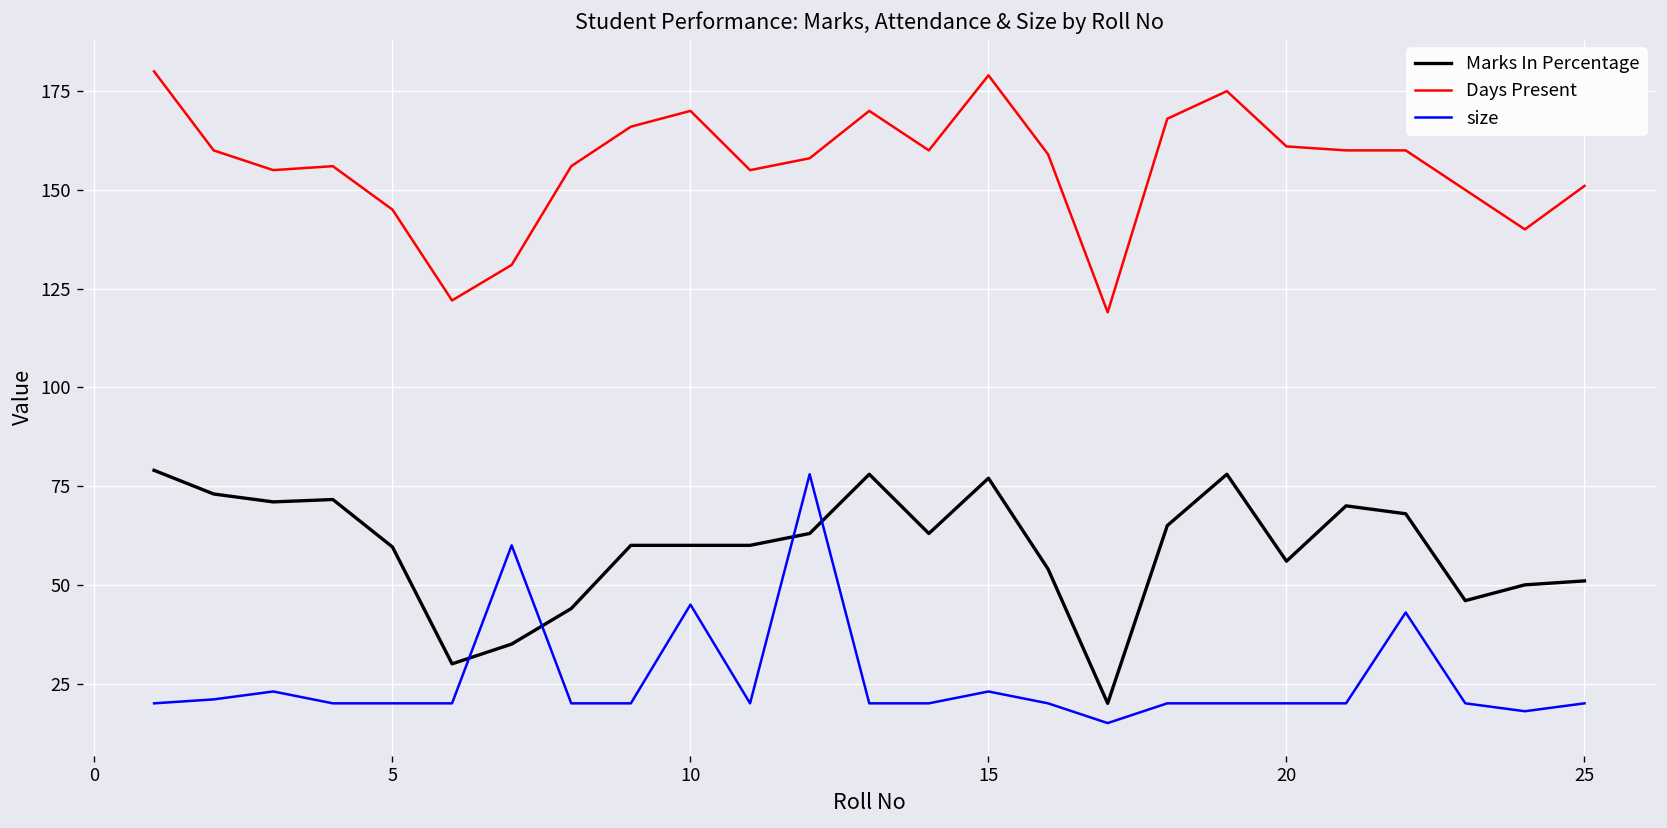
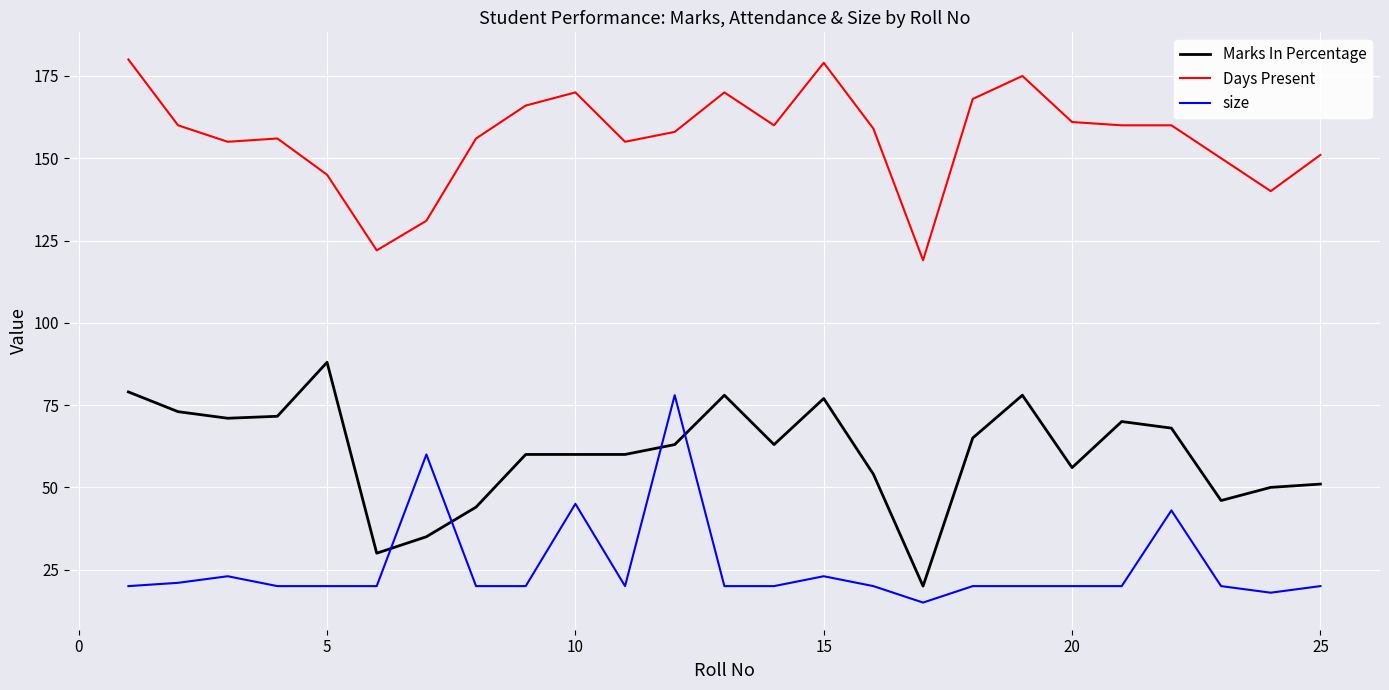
Marks In Percentage, 5: 60 -> 88
